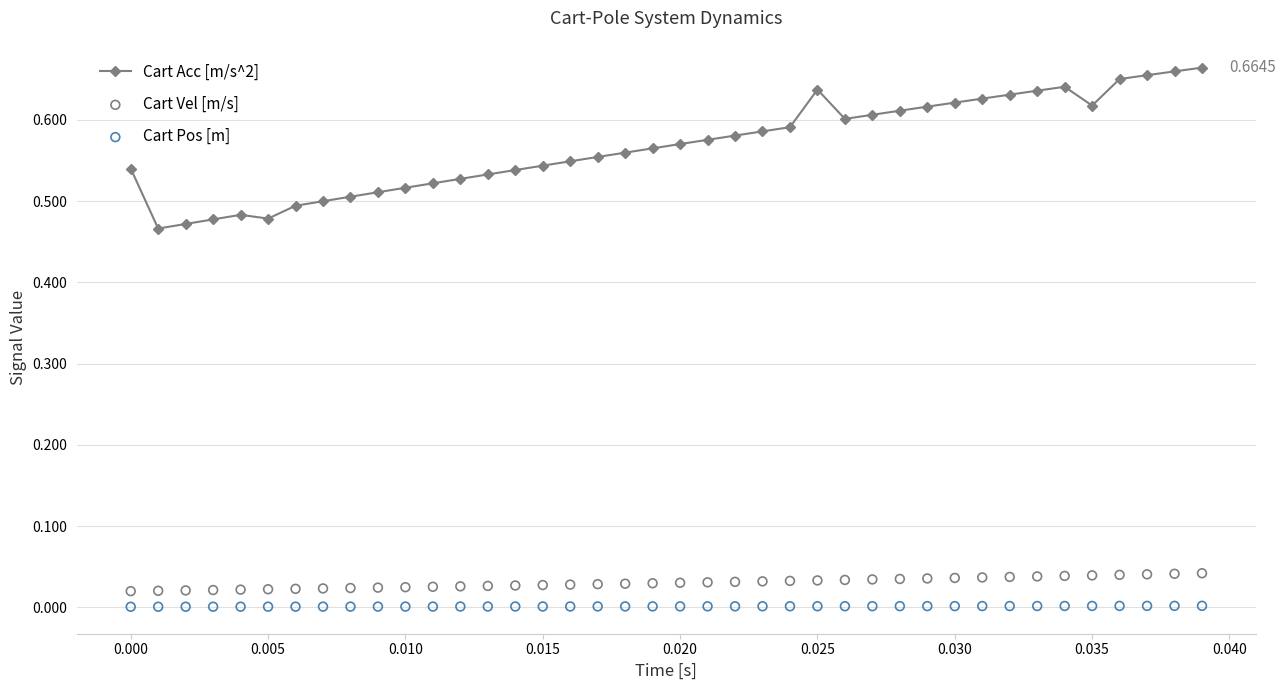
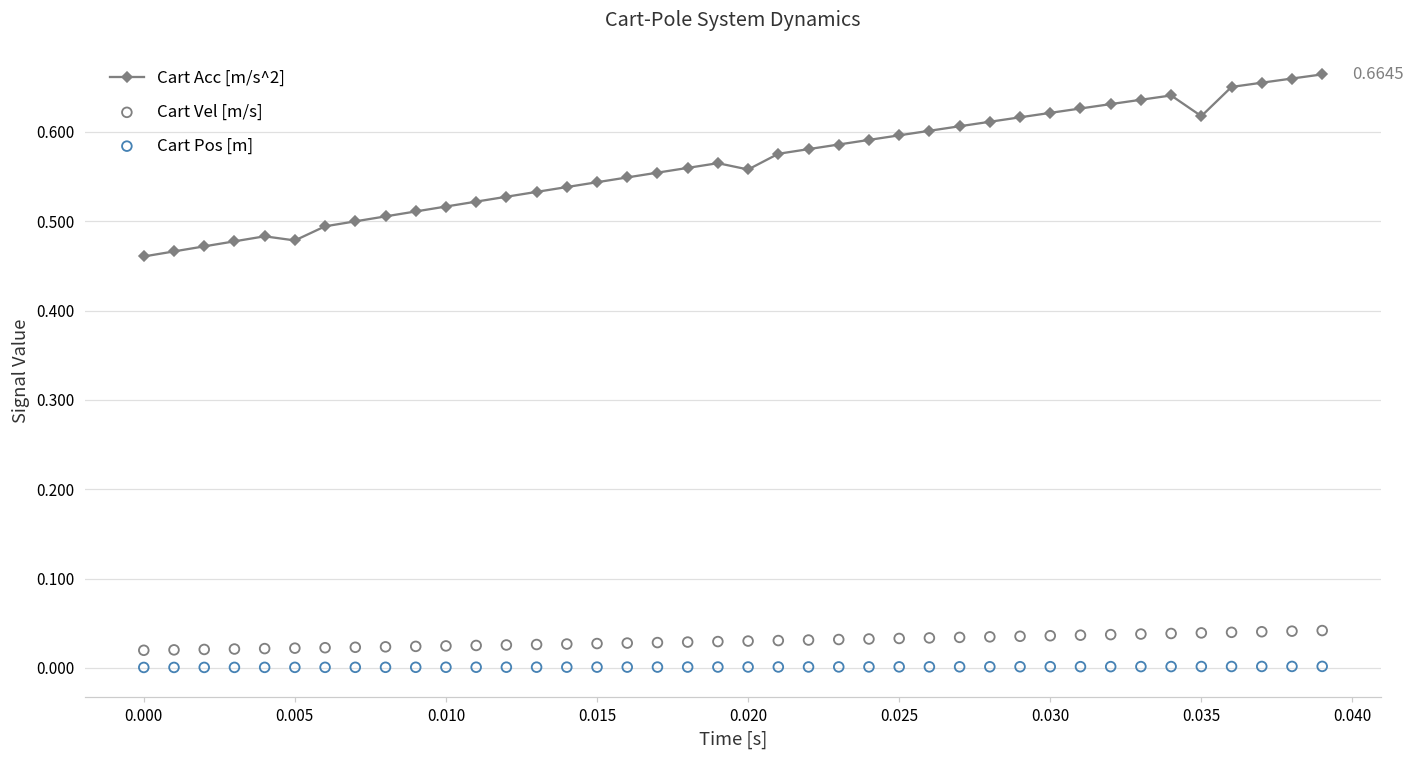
Cart Acc [m/s^2], 0.000: 0.54 -> 0.46
Cart Acc [m/s^2], 0.020: 0.57 -> 0.56
Cart Acc [m/s^2], 0.025: 0.64 -> 0.60
